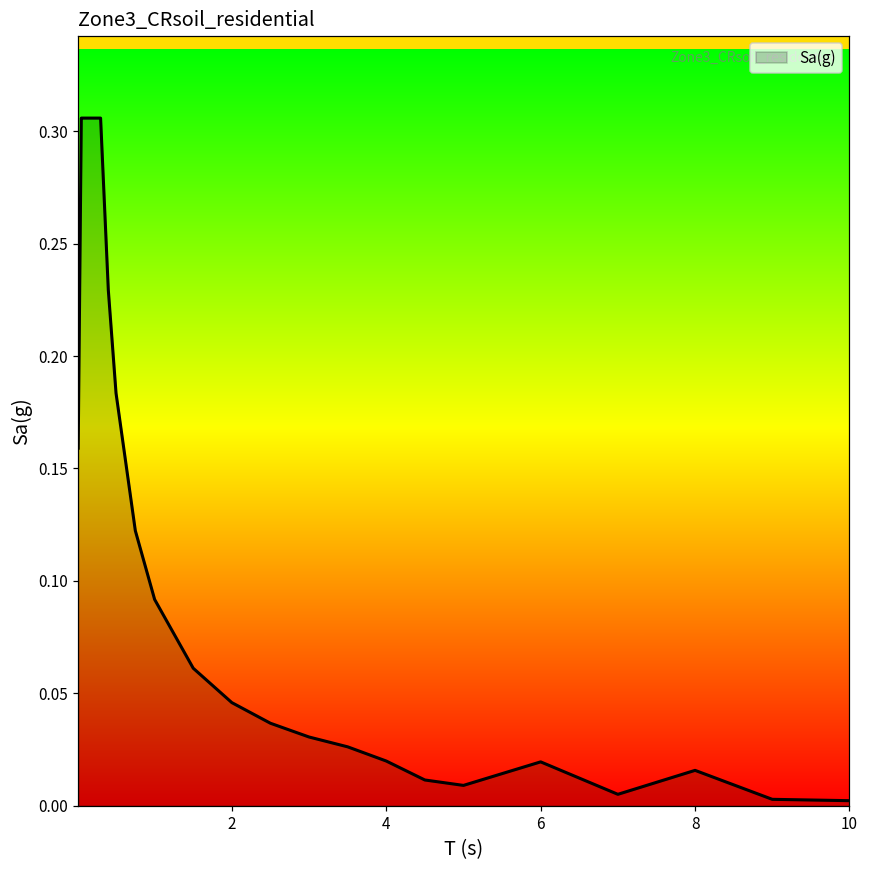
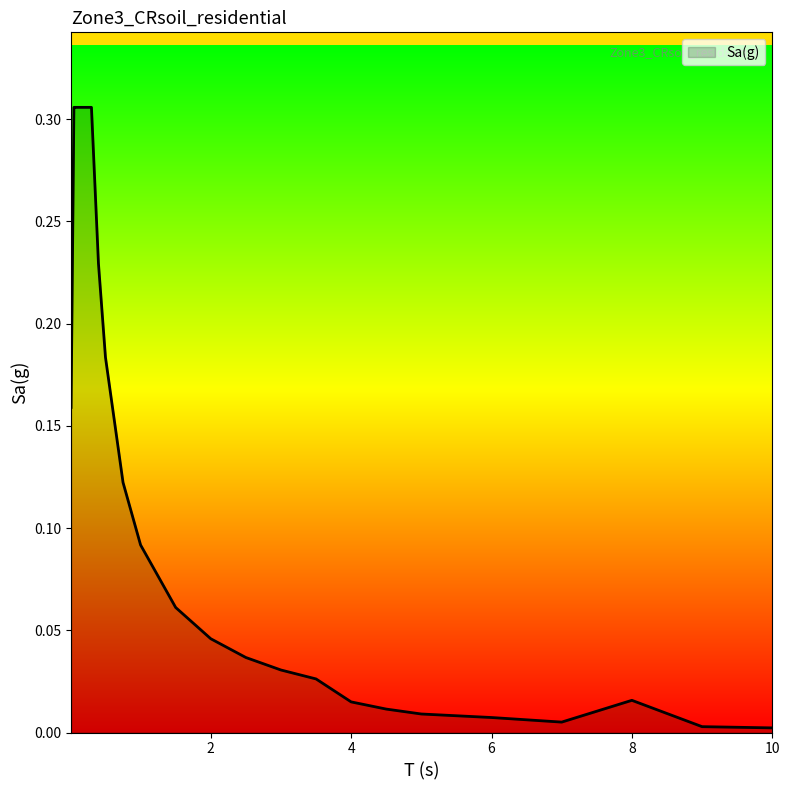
4: 0.020 -> 0.015
6: 0.020 -> 0.007
